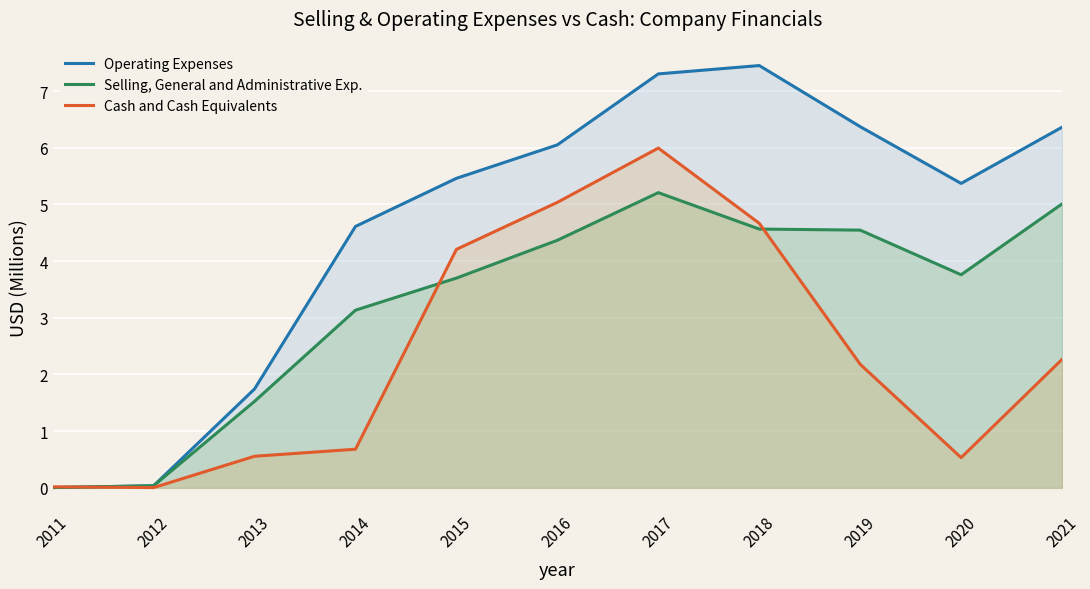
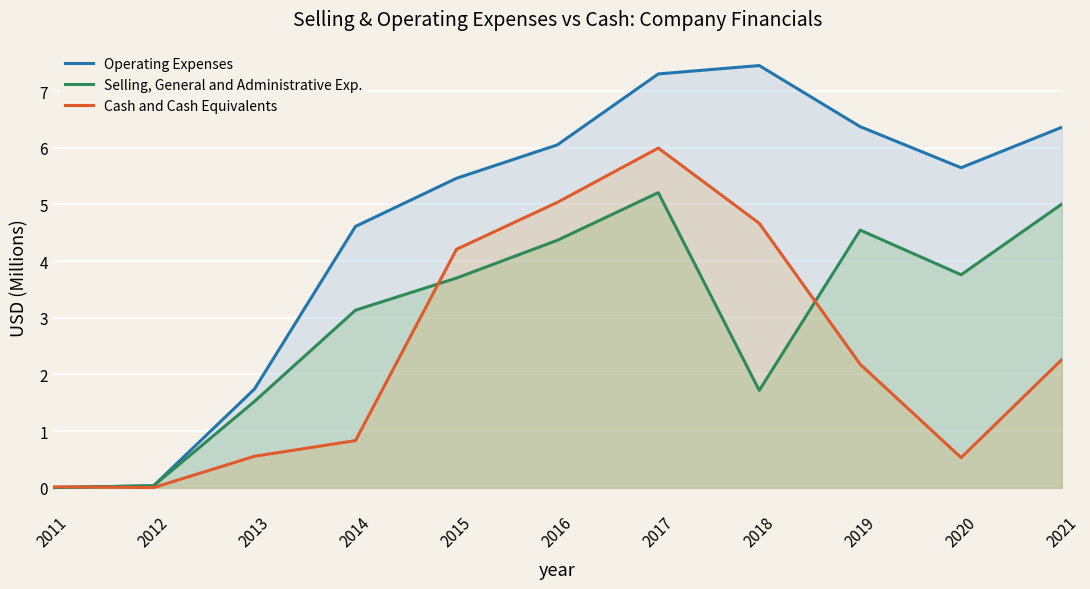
Cash and Cash Equivalents, 2014: 0.7 -> 0.8
Selling, General and Administrative Exp., 2018: 4.6 -> 1.7
Operating Expenses, 2020: 5.4 -> 5.6
